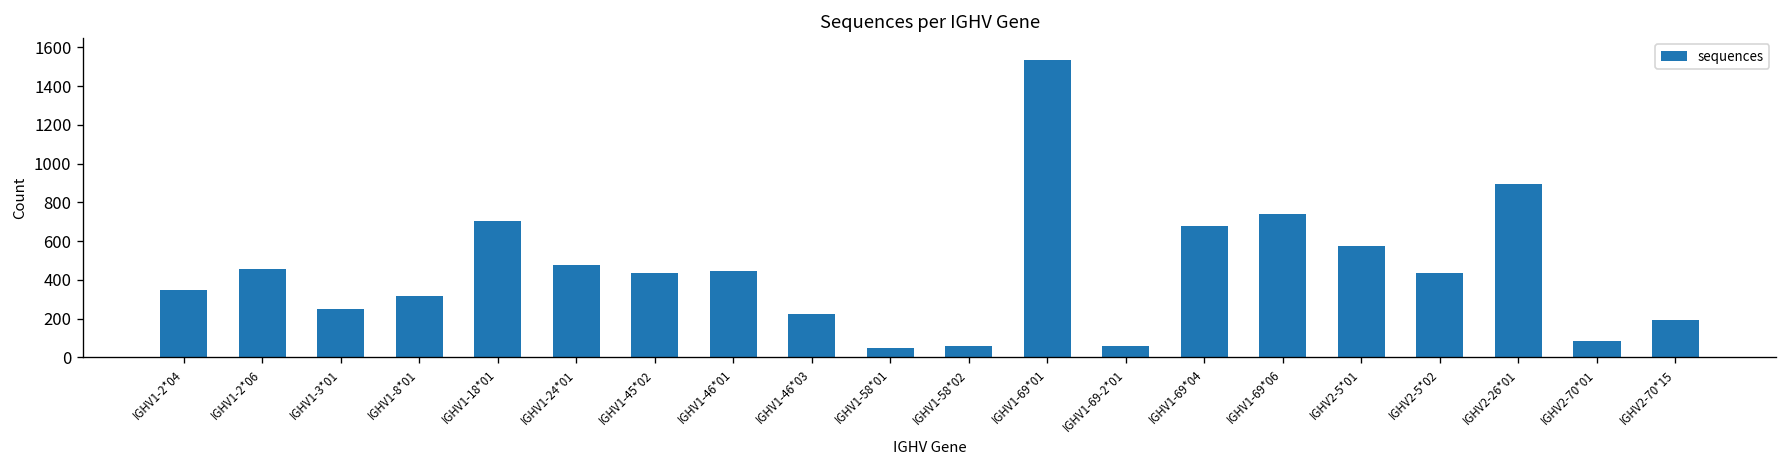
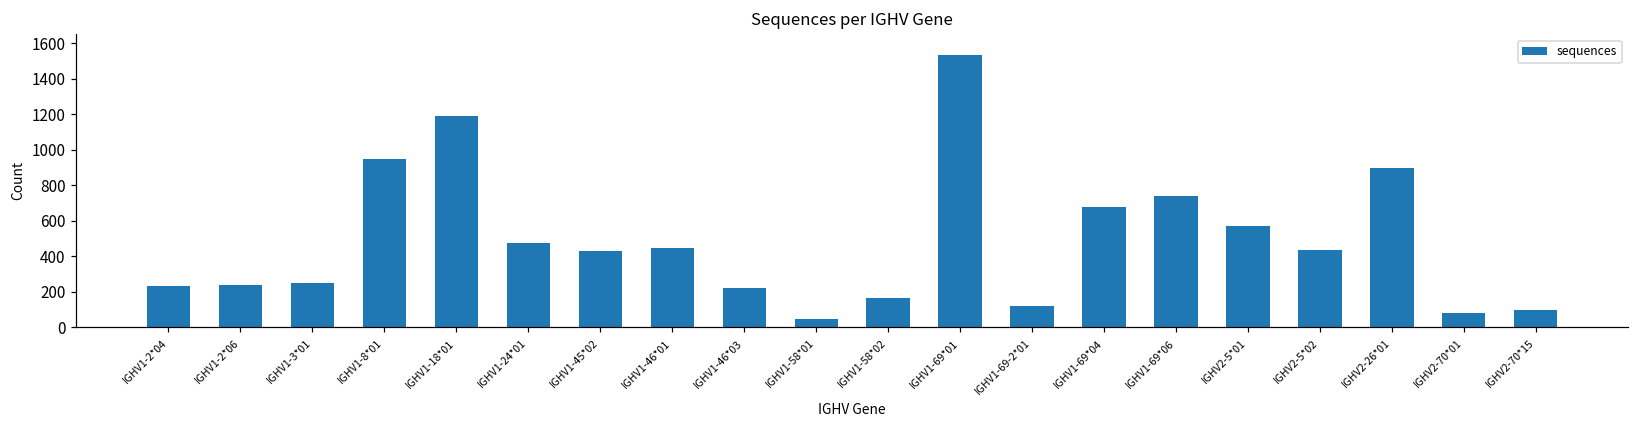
IGHV1-2*04: 350 -> 230
IGHV1-2*06: 460 -> 240
IGHV1-8*01: 310 -> 950
IGHV1-18*01: 710 -> 1190
IGHV1-58*02: 60 -> 160
IGHV1-69-2*01: 60 -> 120
IGHV2-70*15: 190 -> 100
